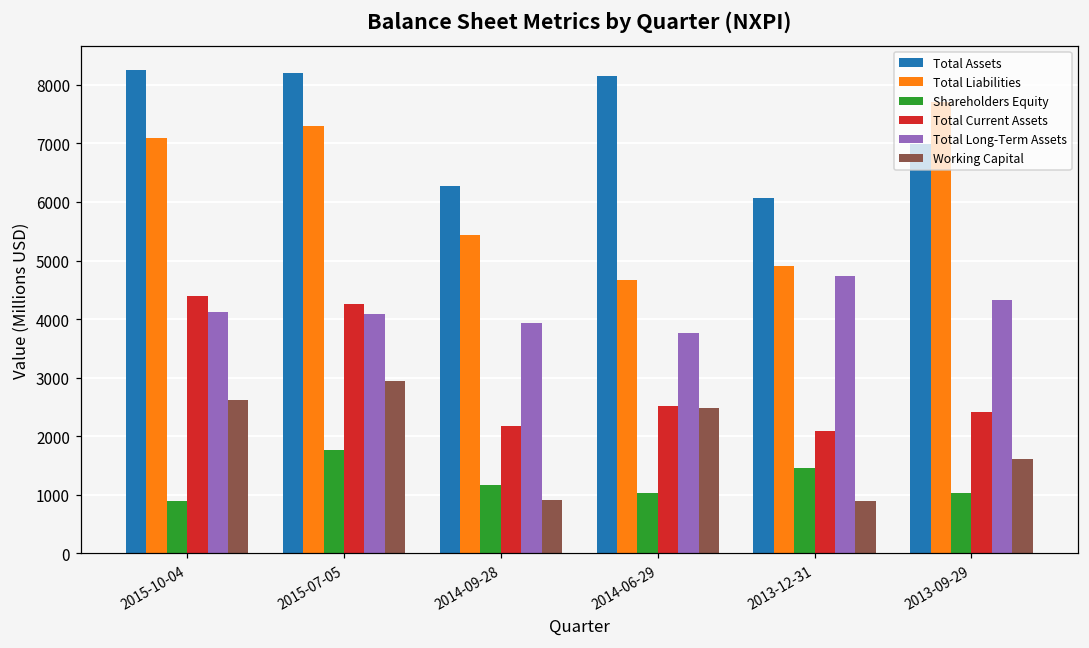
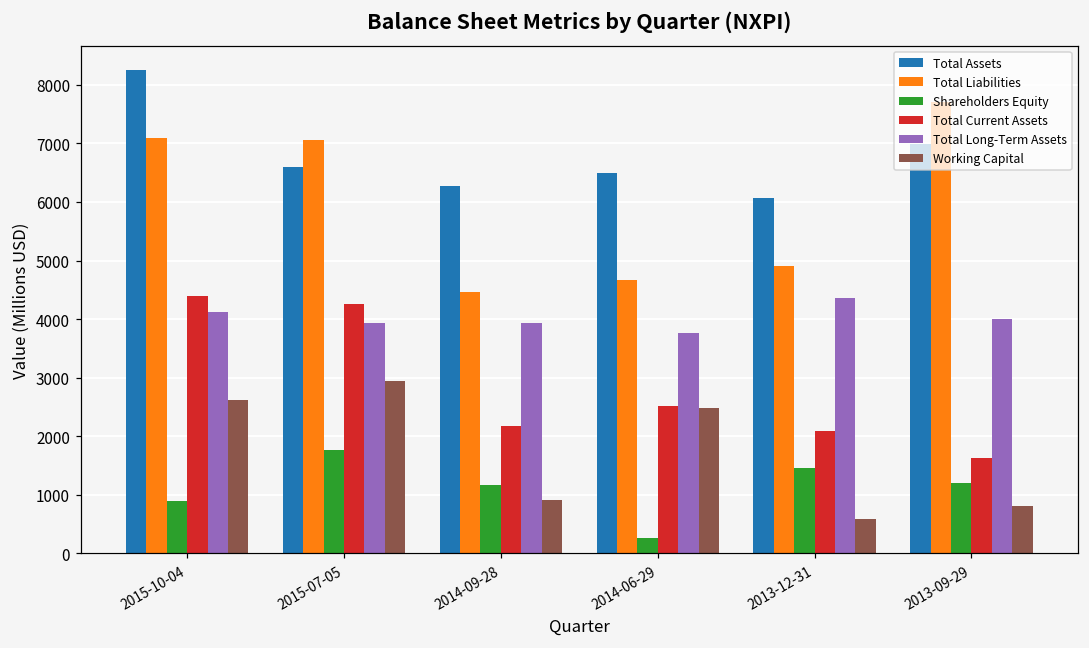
Total Assets, 2015-07-05: 8200 -> 6600
Total Liabilities, 2015-07-05: 7300 -> 7100
Total Long-Term Assets, 2015-07-05: 4100 -> 3900
Total Liabilities, 2014-09-28: 5400 -> 4500
Total Assets, 2014-06-29: 8200 -> 6500
Shareholders Equity, 2014-06-29: 1000 -> 300
Total Long-Term Assets, 2013-12-31: 4700 -> 4400
Working Capital, 2013-12-31: 900 -> 600
Shareholders Equity, 2013-09-29: 1000 -> 1200
Total Current Assets, 2013-09-29: 2400 -> 1600
Total Long-Term Assets, 2013-09-29: 4300 -> 4000
Working Capital, 2013-09-29: 1600 -> 800
